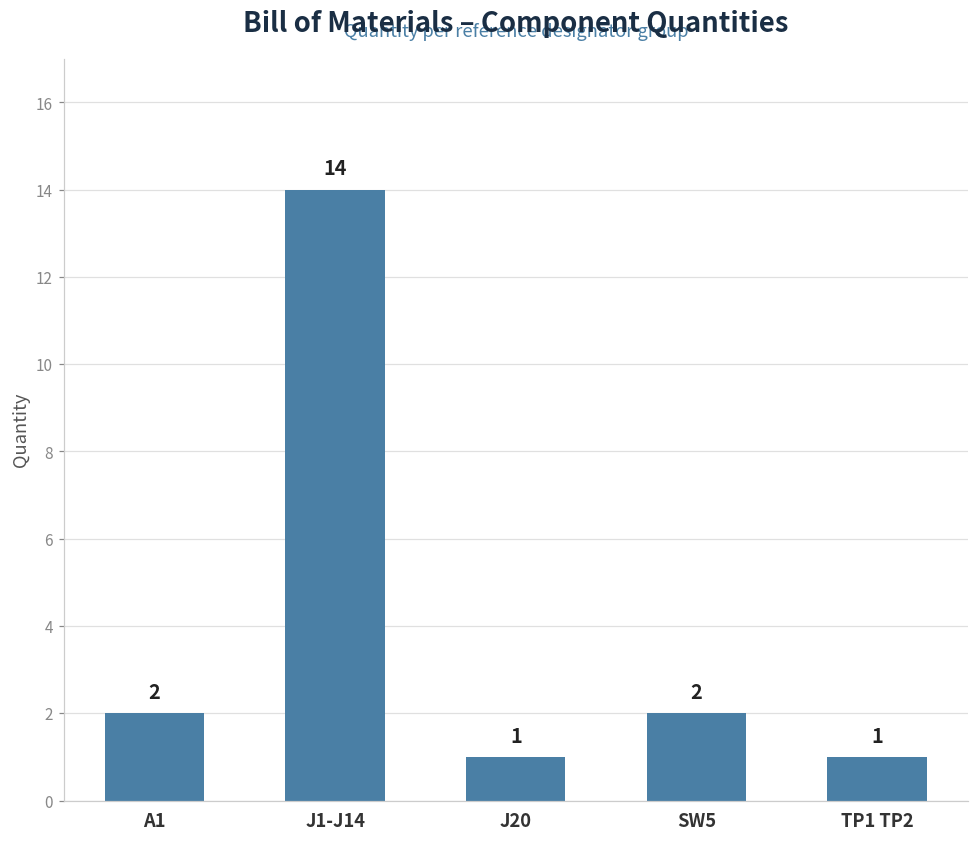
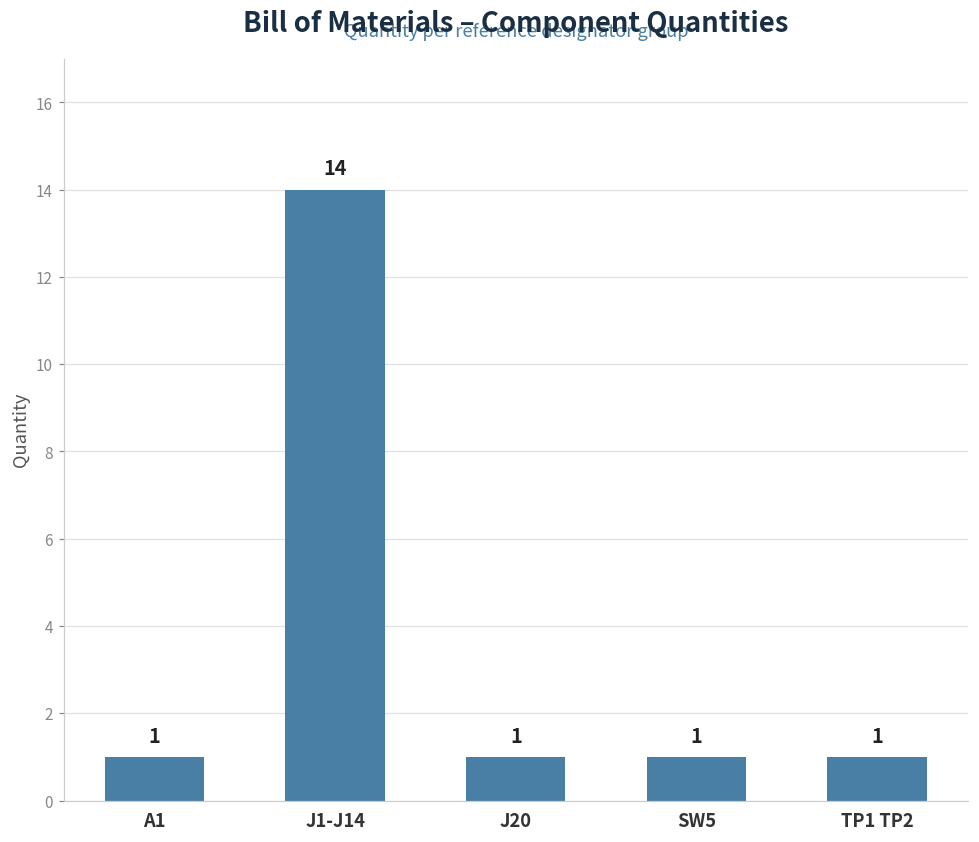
A1: 2 -> 1
SW5: 2 -> 1
